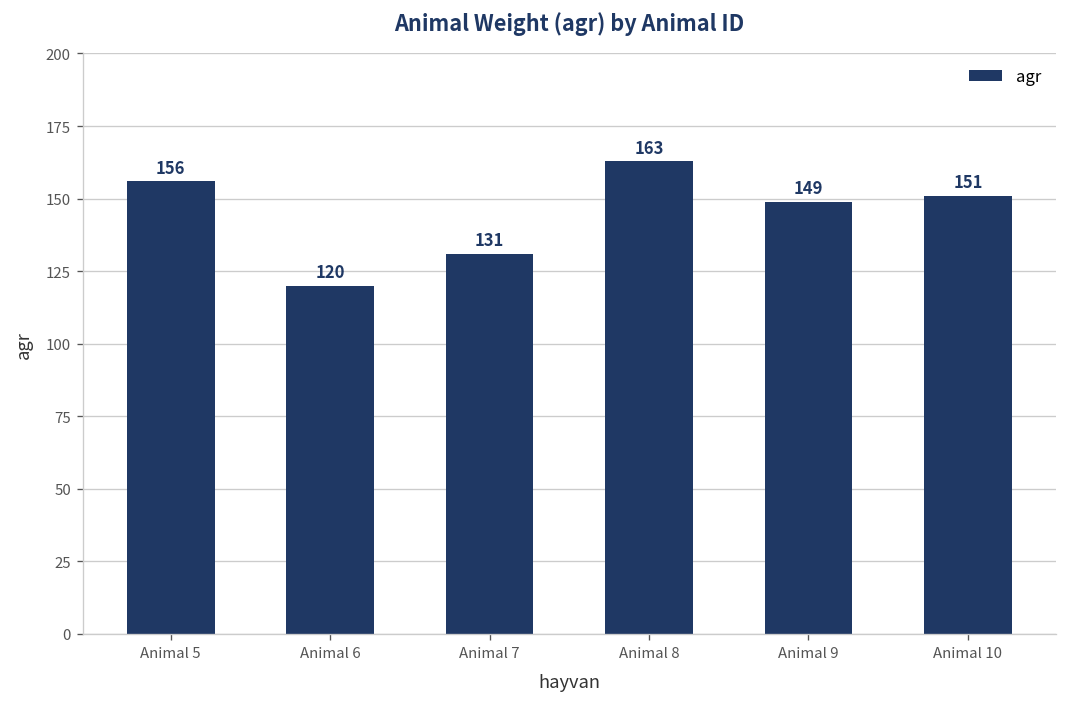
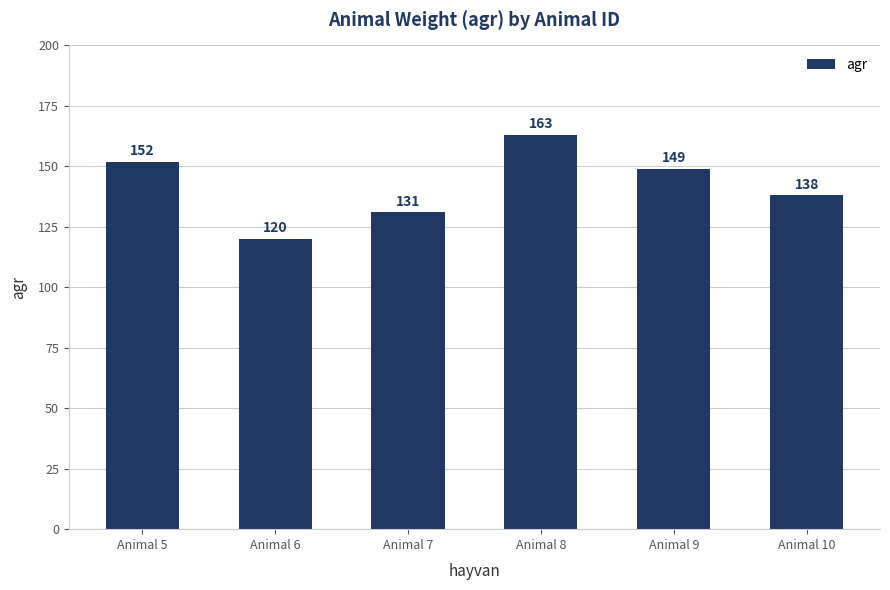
Animal 5: 156 -> 152
Animal 10: 151 -> 138
